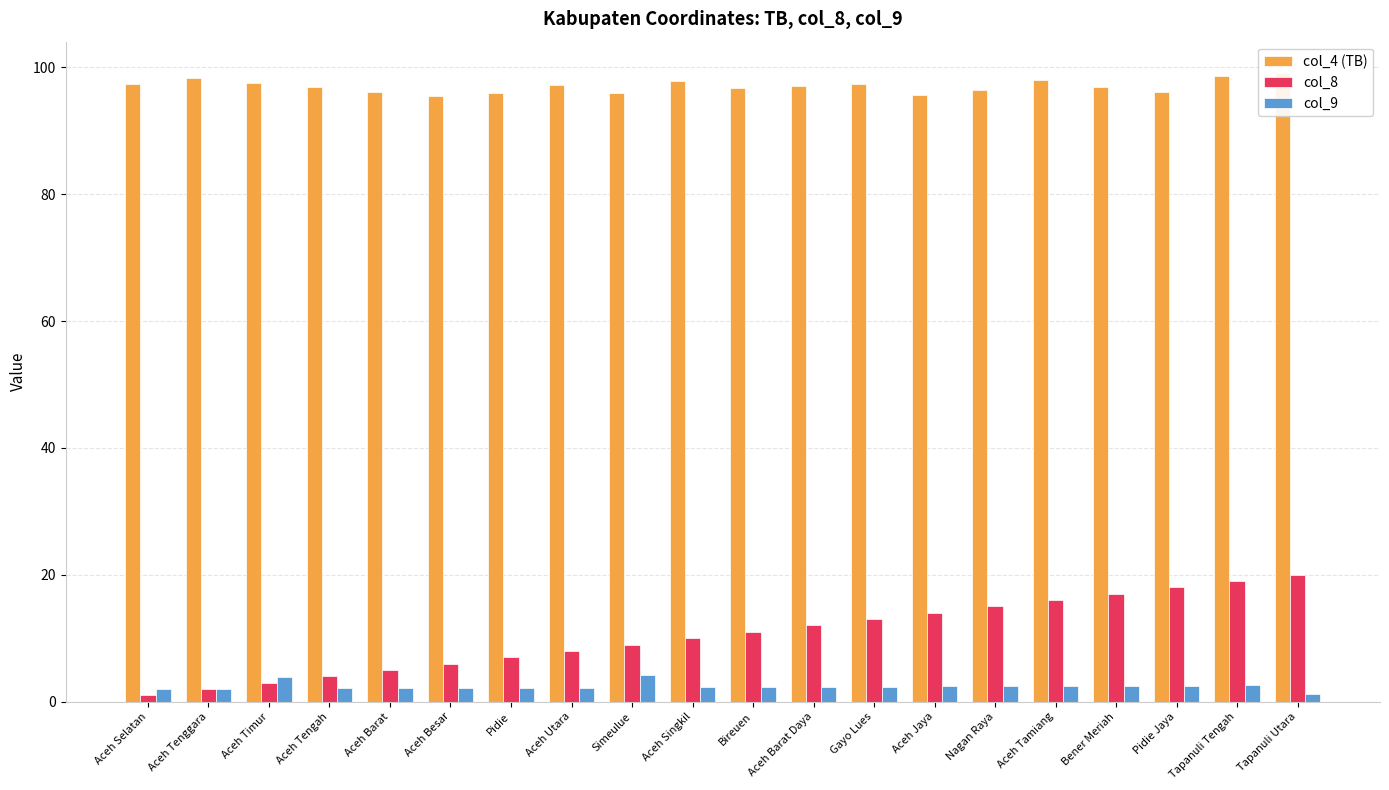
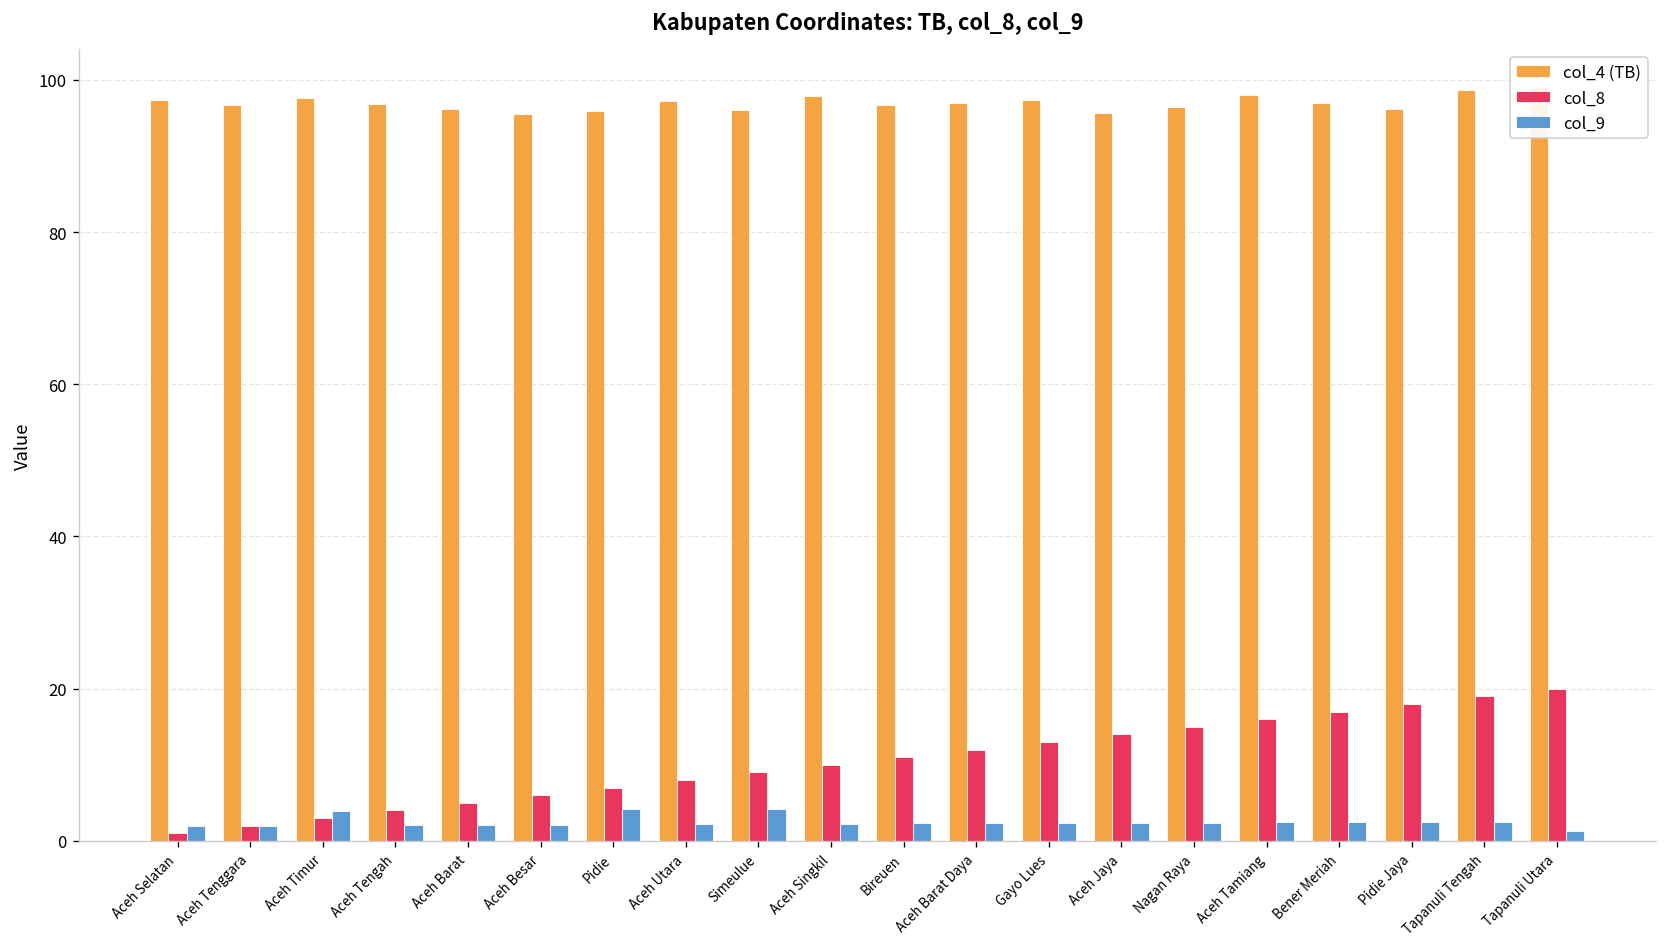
col_4 (TB), Aceh Tenggara: 98 -> 97
col_9, Pidie: 2 -> 4
